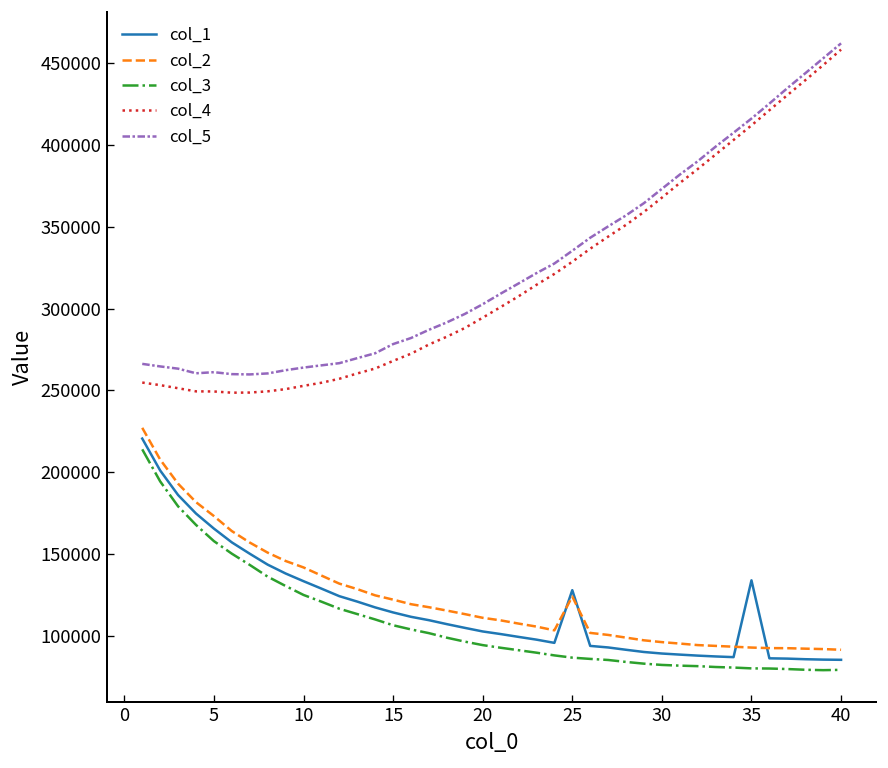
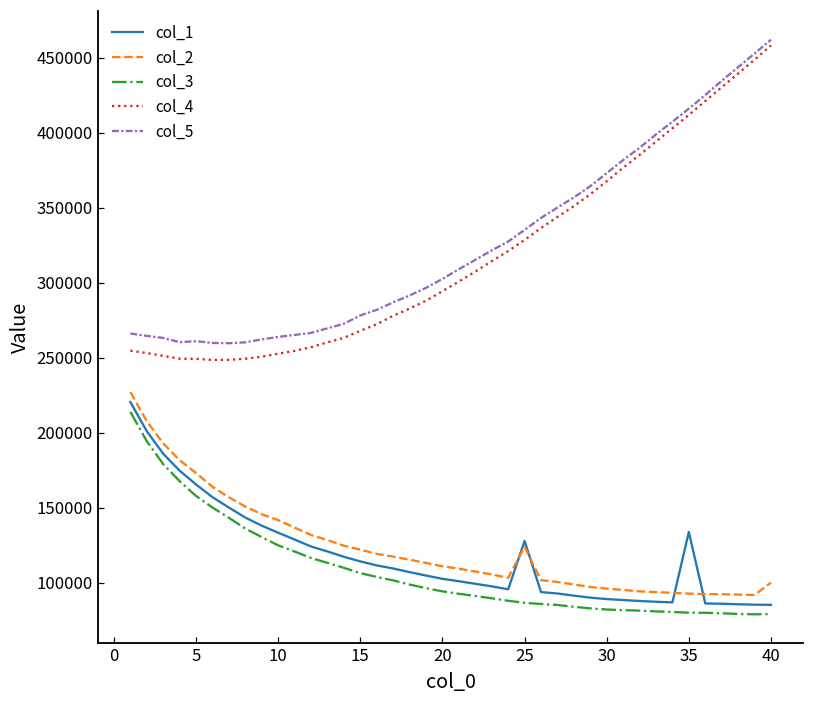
col_2, 40: 92000 -> 100000
